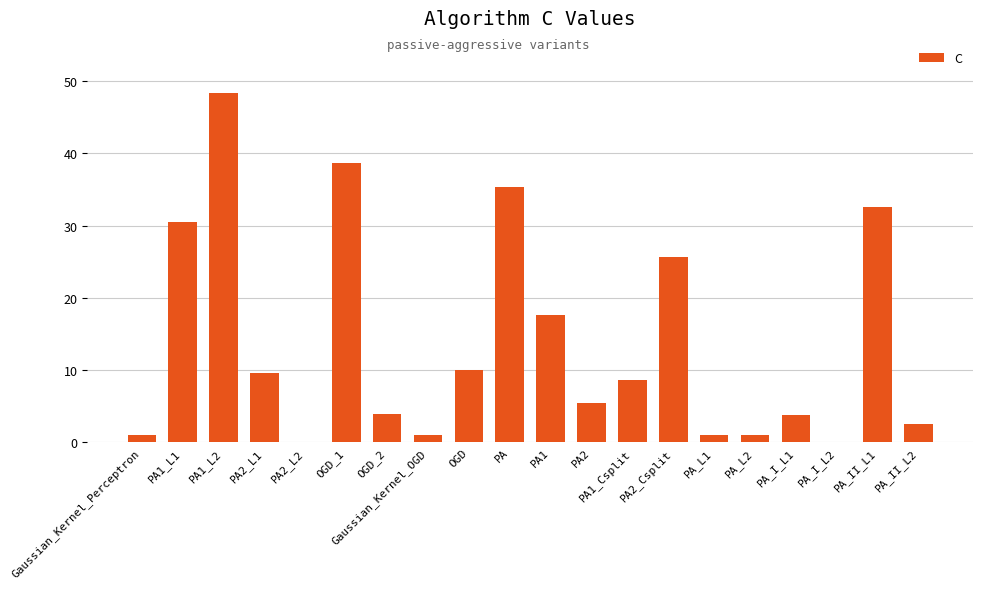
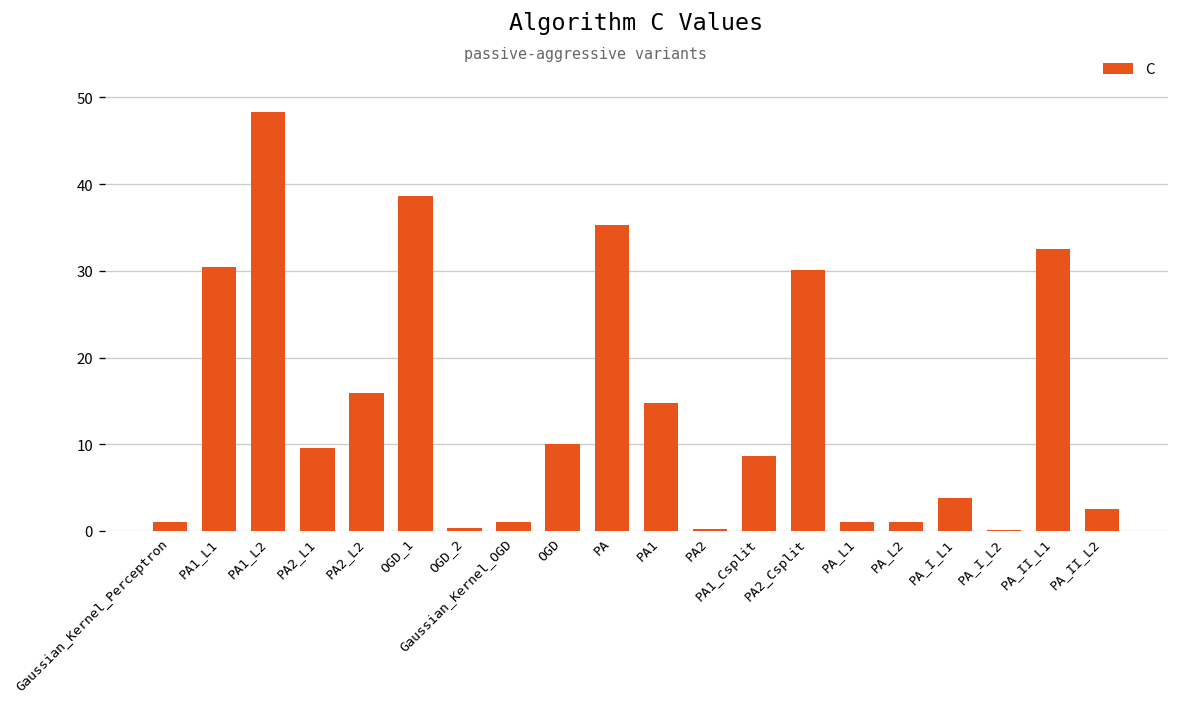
PA2_L2: 0 -> 16
OGD_2: 4 -> 0
PA1: 18 -> 15
PA2: 5 -> 0
PA2_Csplit: 26 -> 30
